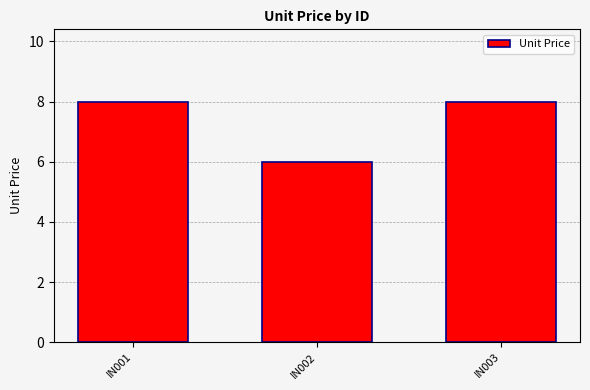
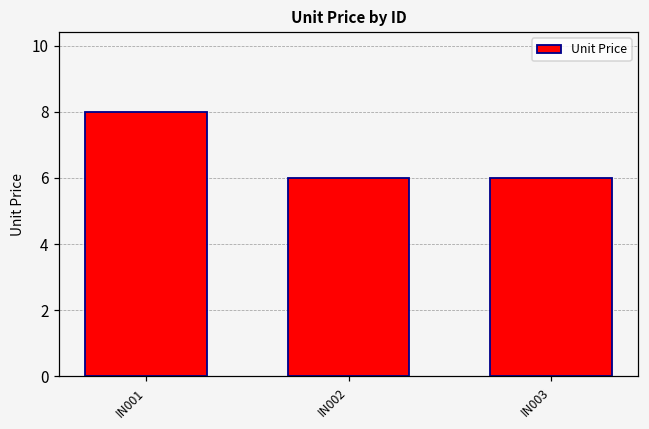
IN003: 8 -> 6
